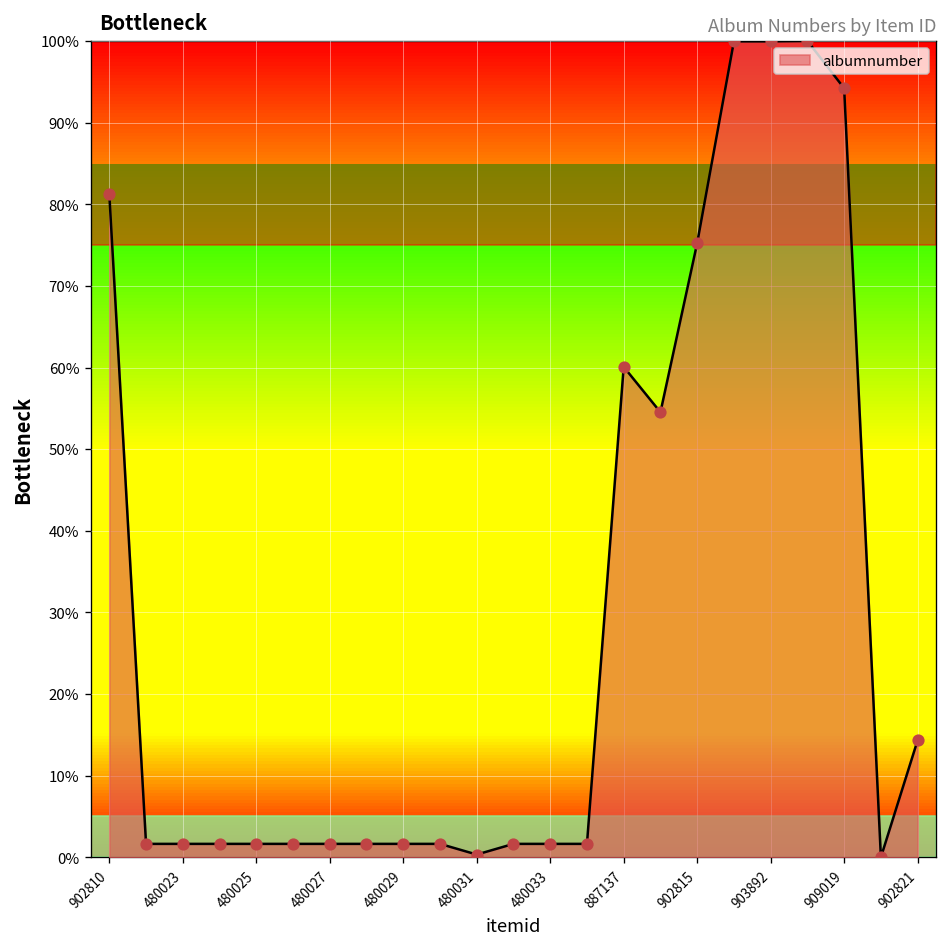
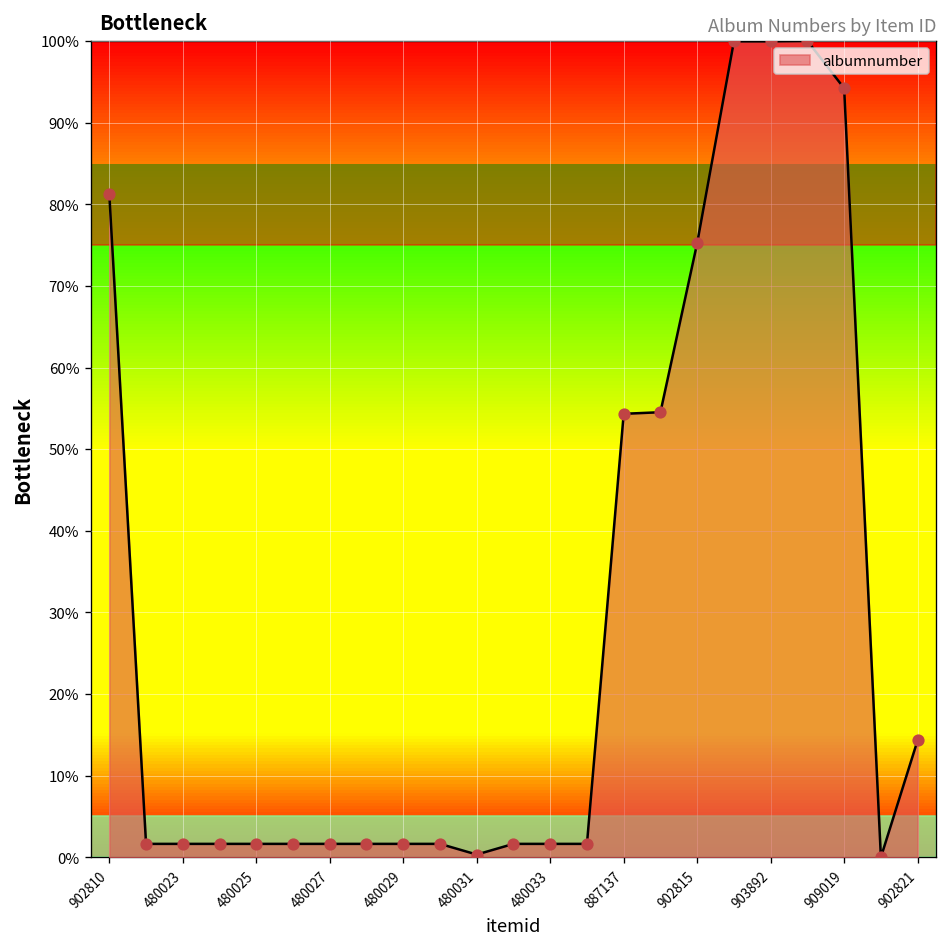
albumnumber, 887137: 60% -> 54%
